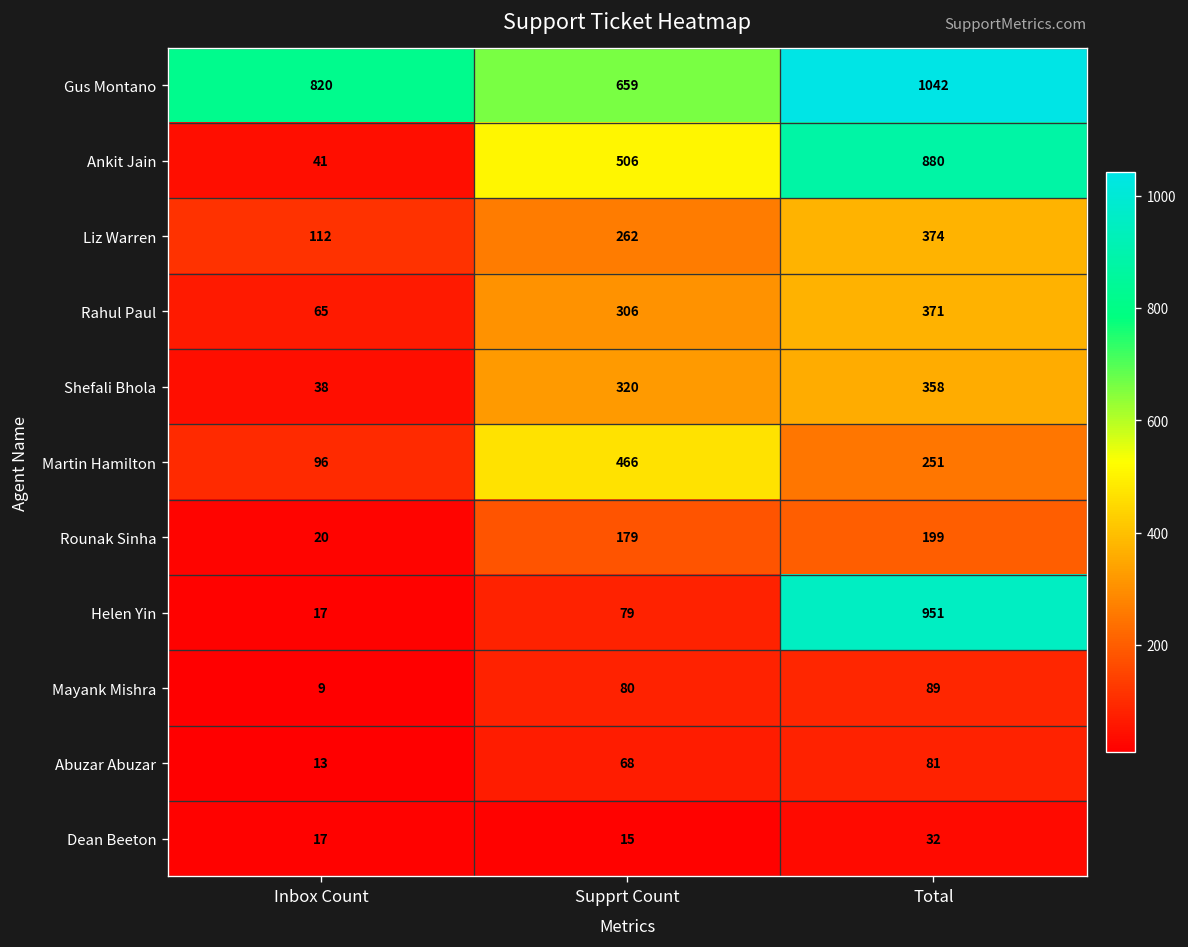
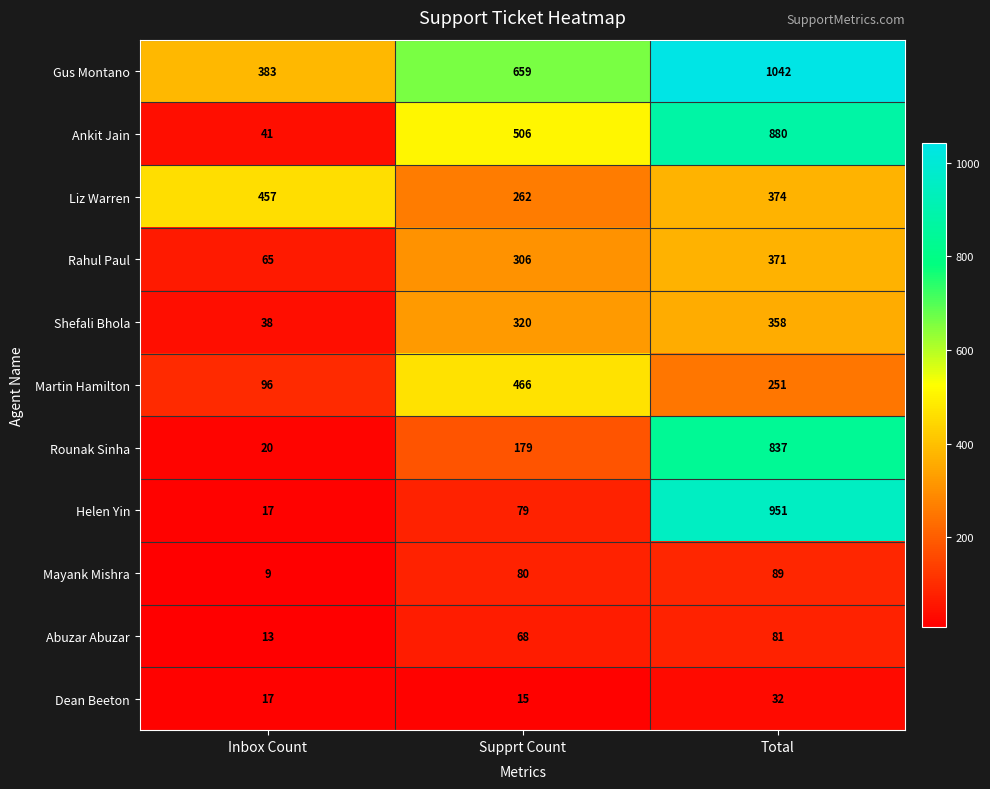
Gus Montano, Inbox Count: 820 -> 383
Liz Warren, Inbox Count: 112 -> 457
Rounak Sinha, Total: 199 -> 837
